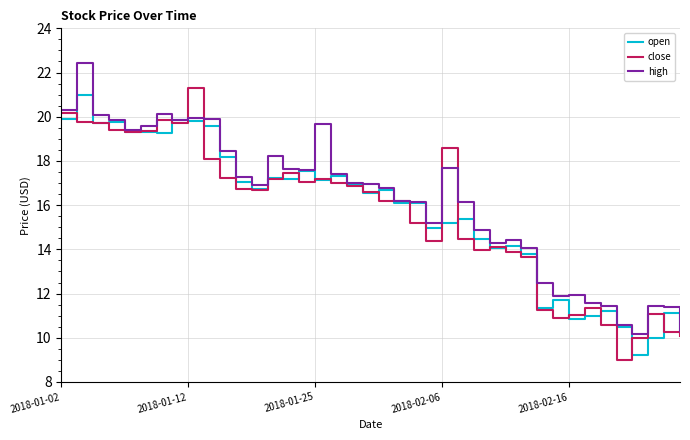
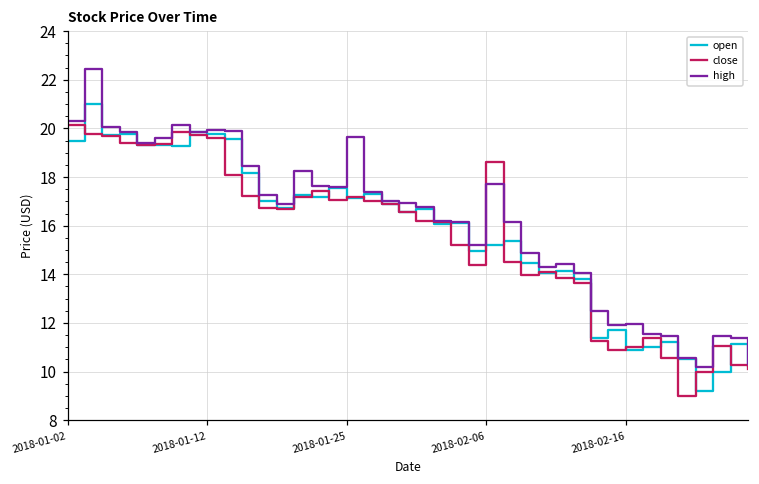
open, 2018-01-02: 19.9 -> 19.5
close, 2018-01-12: 21.3 -> 19.6
